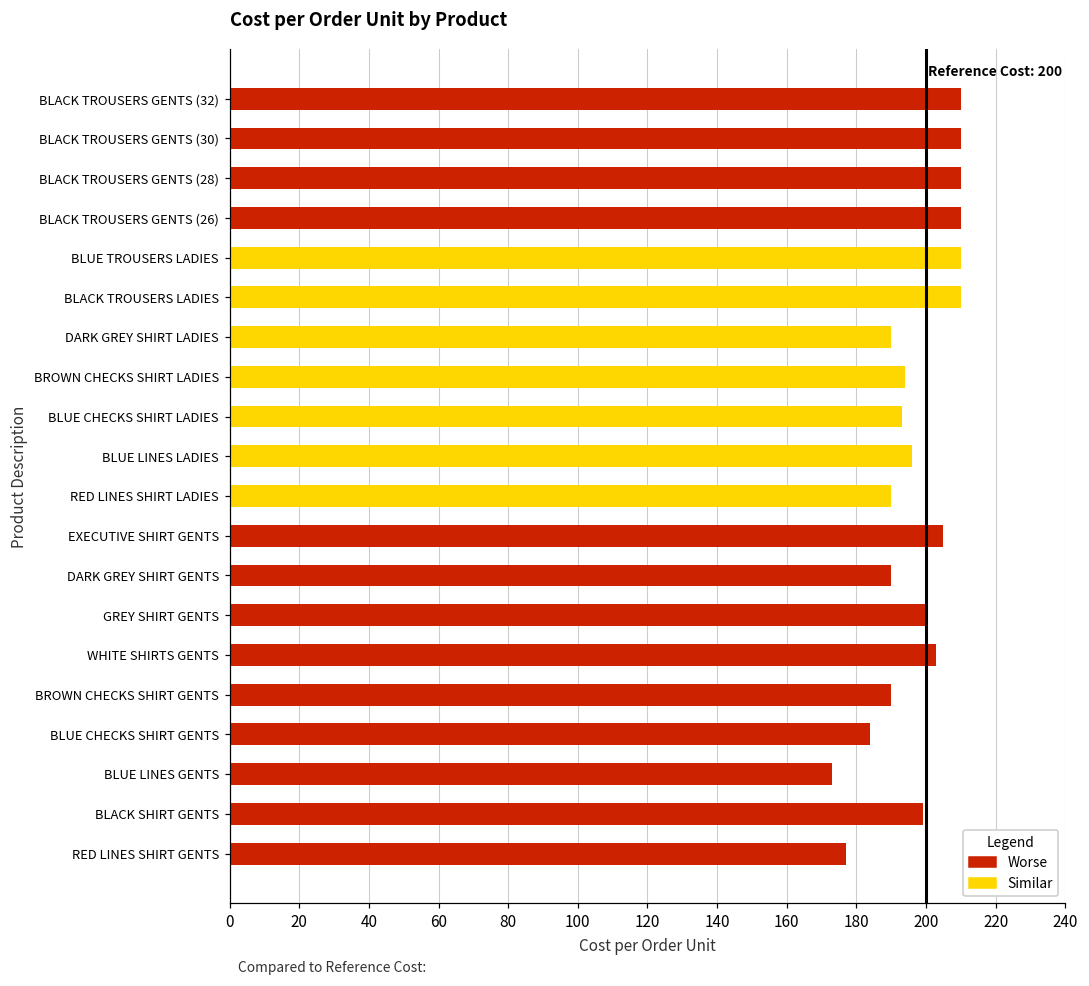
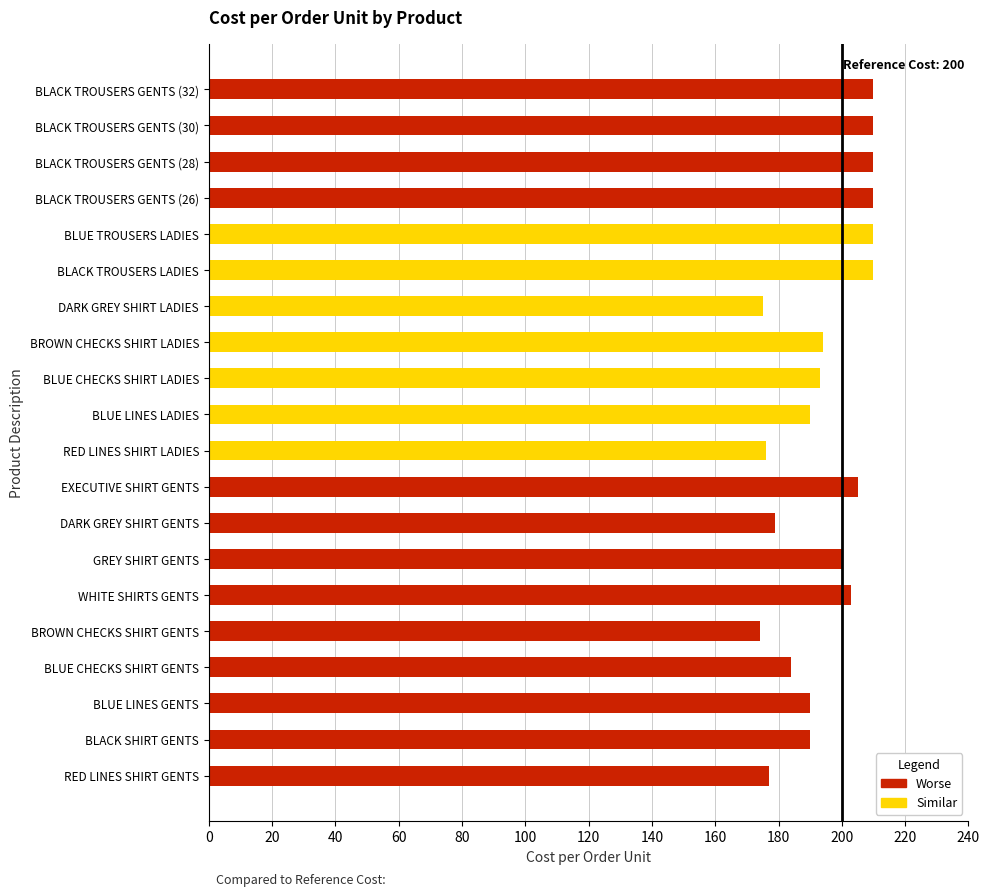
DARK GREY SHIRT LADIES: 190 -> 175
BLUE LINES LADIES: 196 -> 190
RED LINES SHIRT LADIES: 190 -> 176
DARK GREY SHIRT GENTS: 190 -> 179
BROWN CHECKS SHIRT GENTS: 190 -> 174
BLUE LINES GENTS: 173 -> 190
BLACK SHIRT GENTS: 199 -> 190
